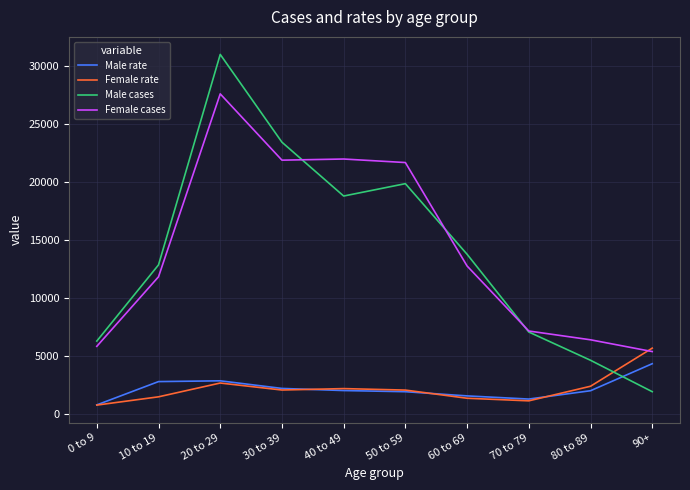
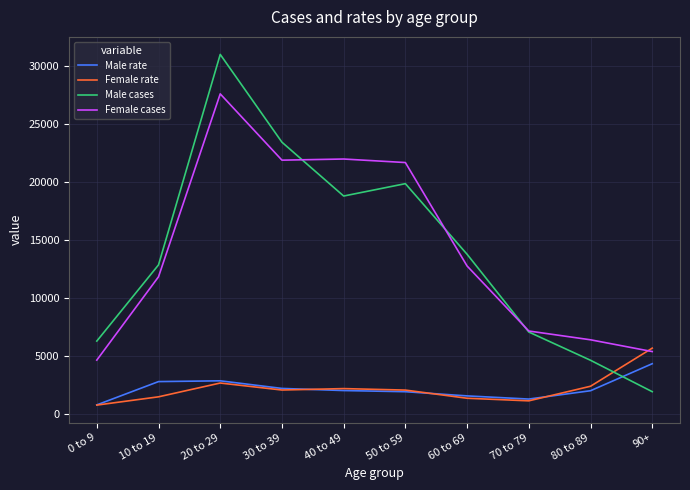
Female cases, 0 to 9: 5900 -> 4700
